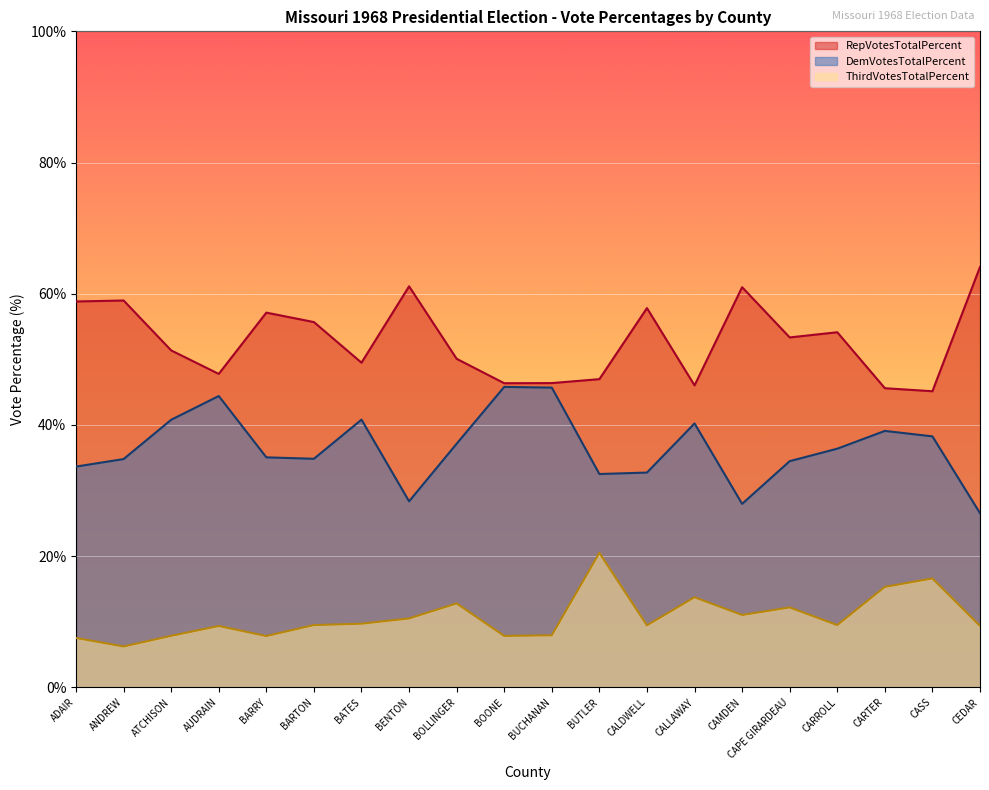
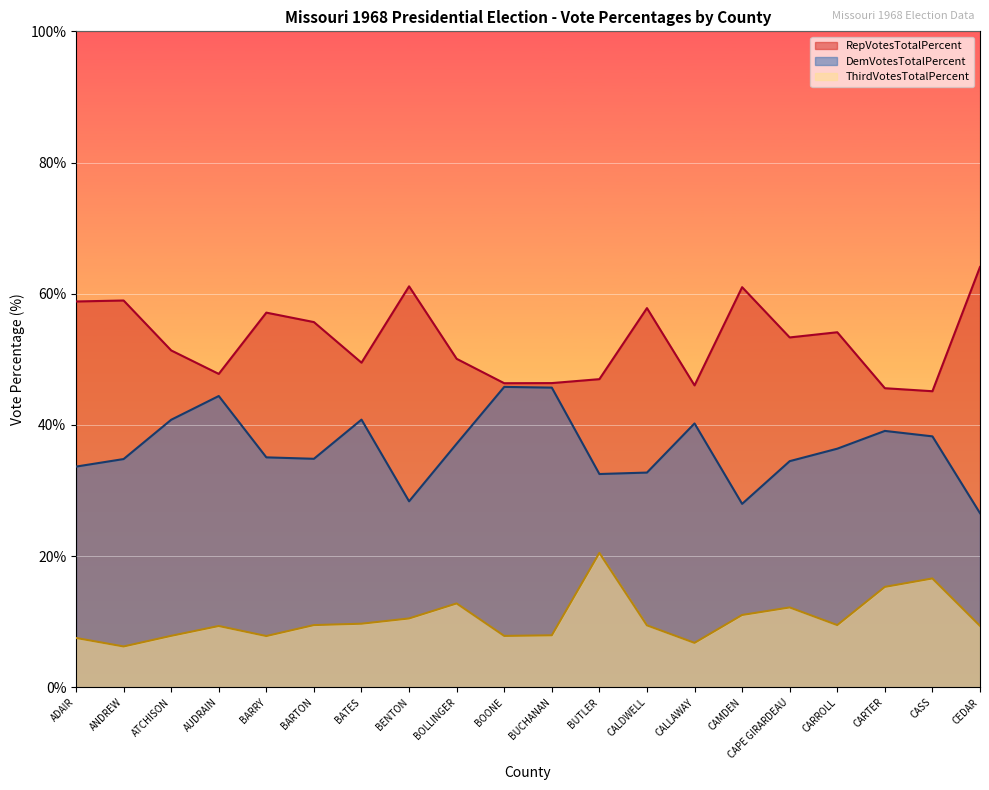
ThirdVotesTotalPercent, CALLAWAY: 14% -> 7%
